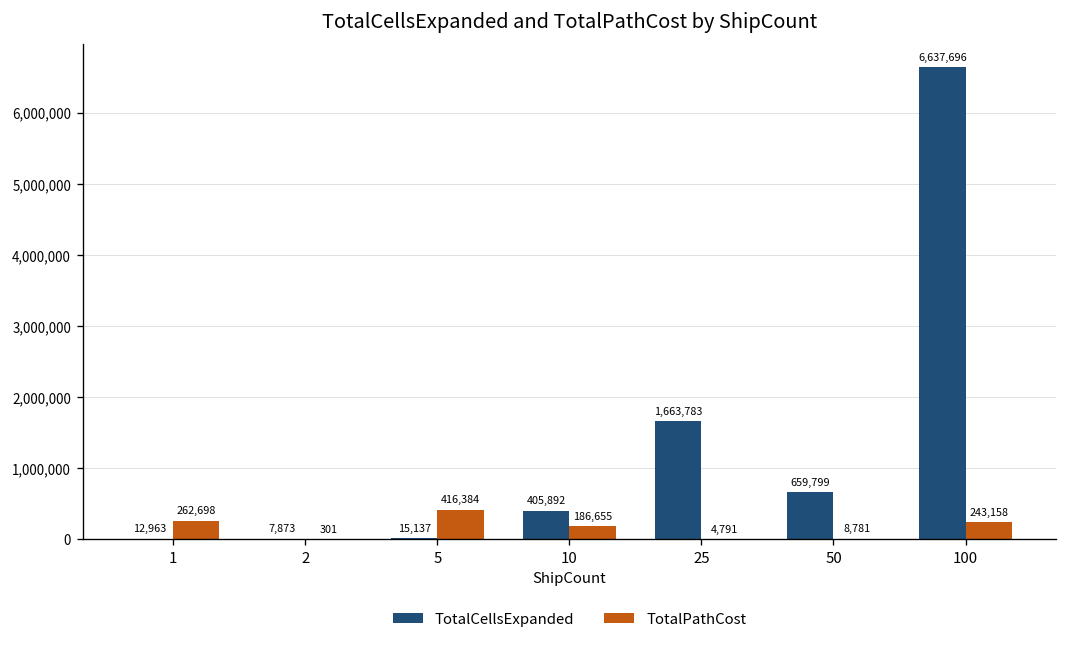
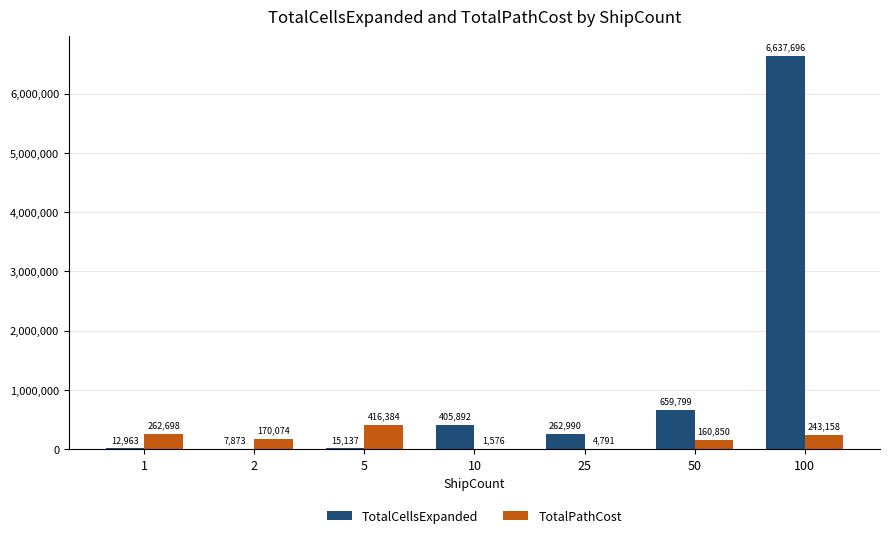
TotalPathCost, 2: 301 -> 170,074
TotalPathCost, 10: 186,655 -> 1,576
TotalCellsExpanded, 25: 1,663,783 -> 262,990
TotalPathCost, 50: 8,781 -> 160,850
